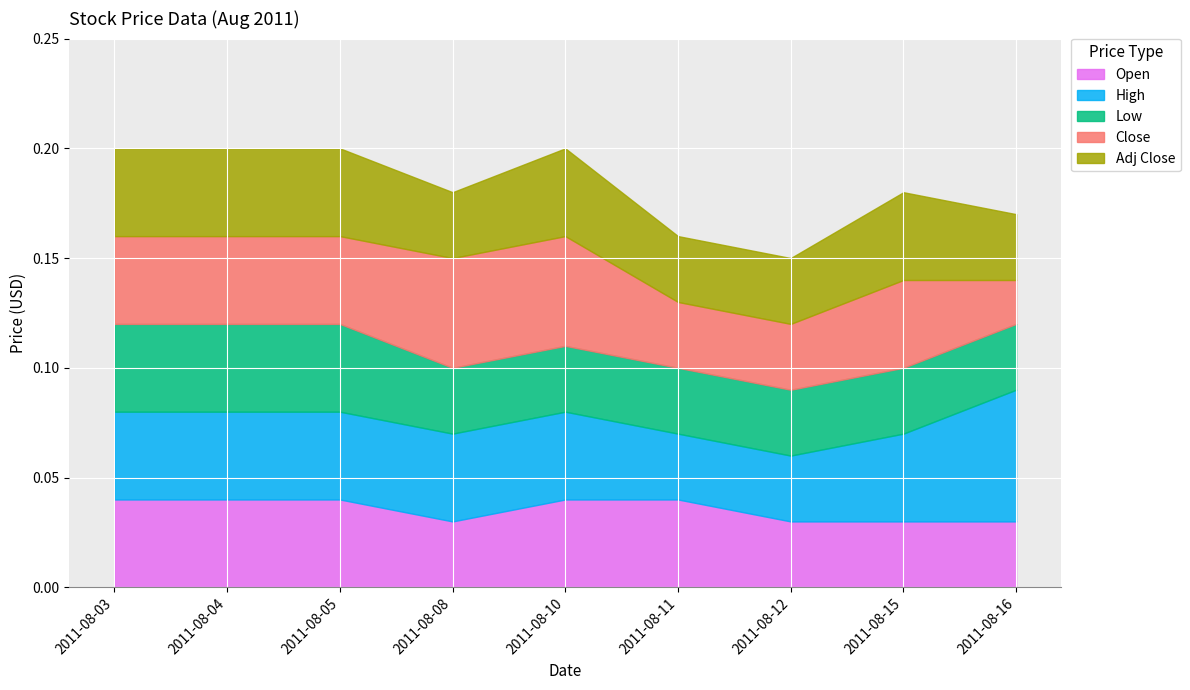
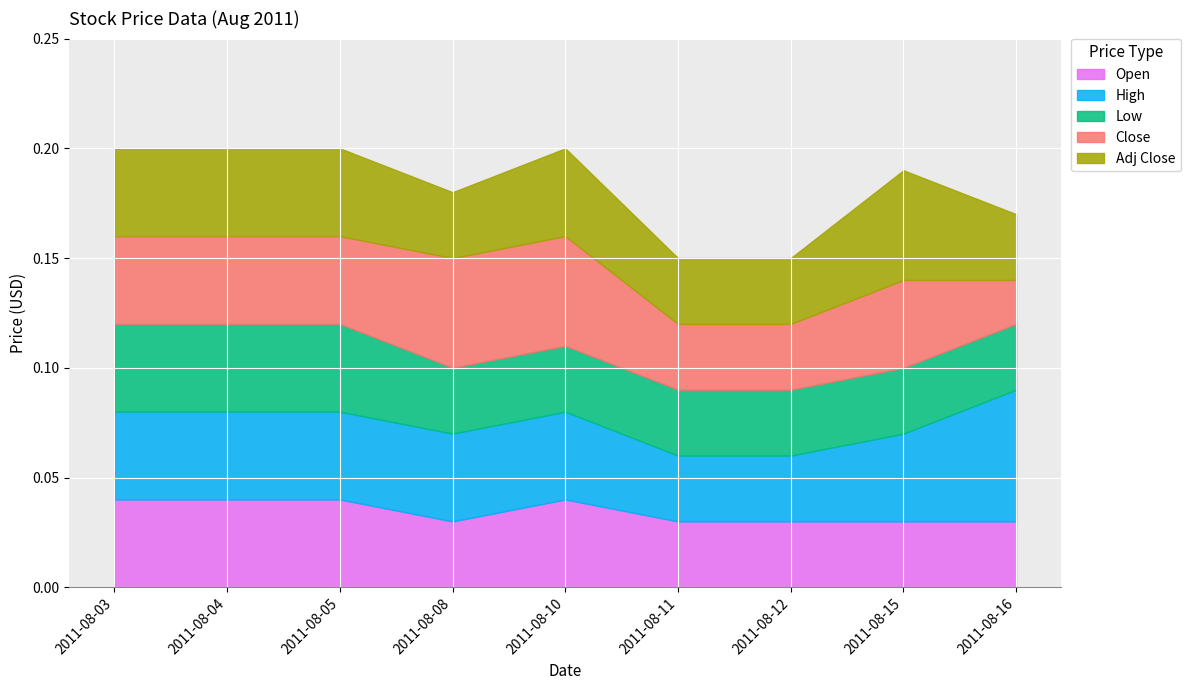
Open, 2011-08-11: 0.04 -> 0.03
Adj Close, 2011-08-15: 0.04 -> 0.05
